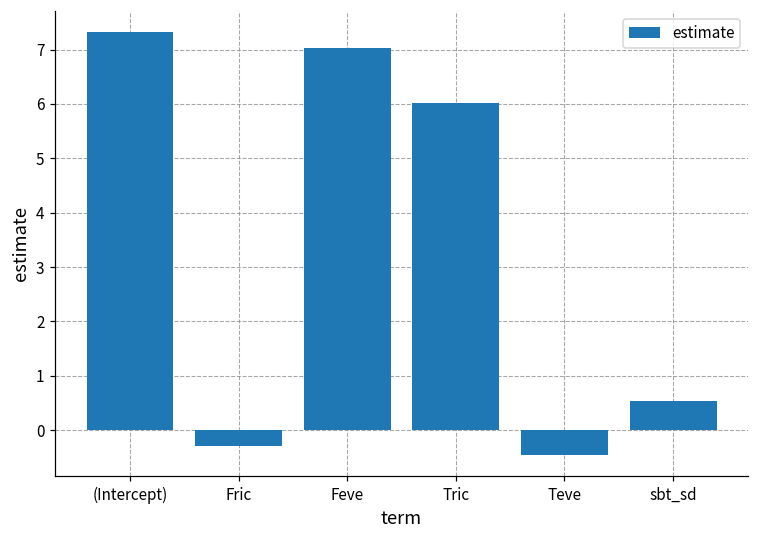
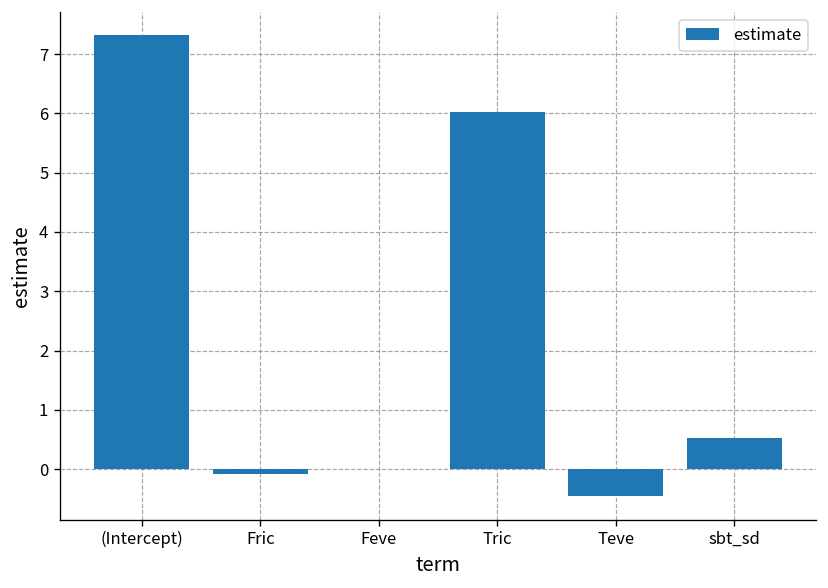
Fric: -0.3 -> -0.1
Feve: 7.0 -> 0.0
